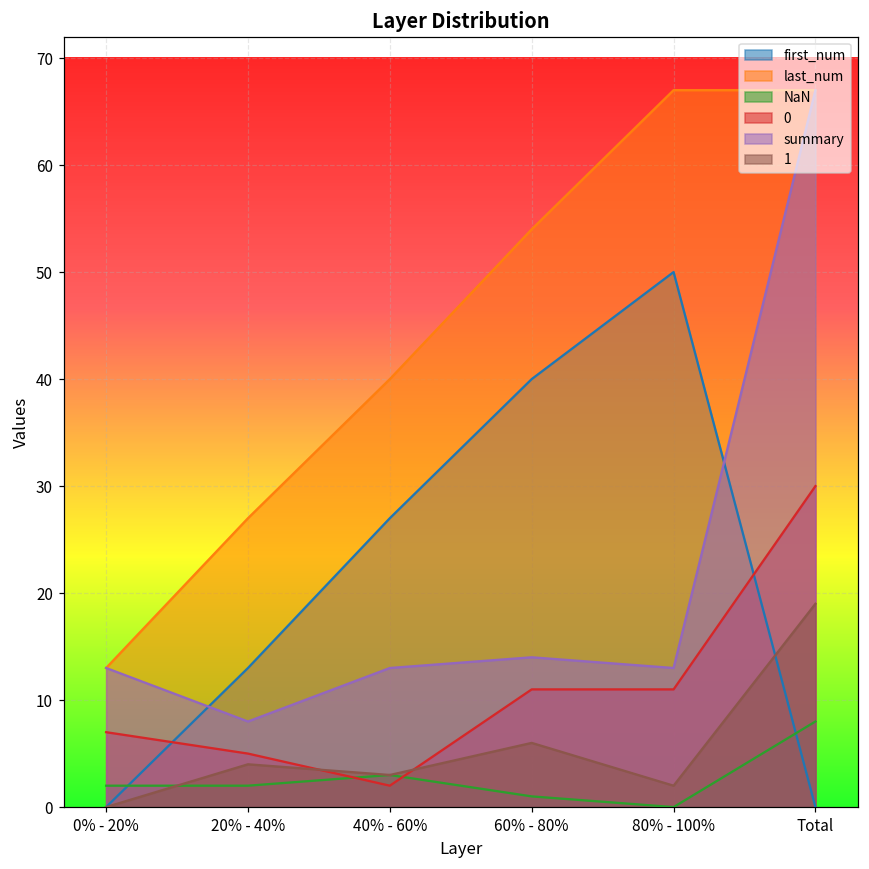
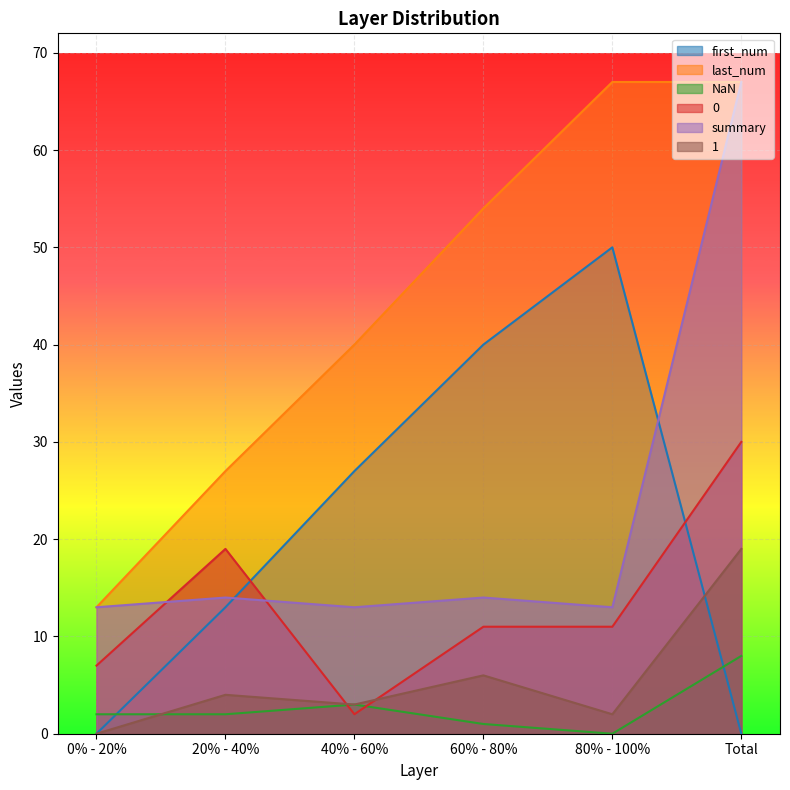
0, 20% - 40%: 5 -> 19
summary, 20% - 40%: 8 -> 14
